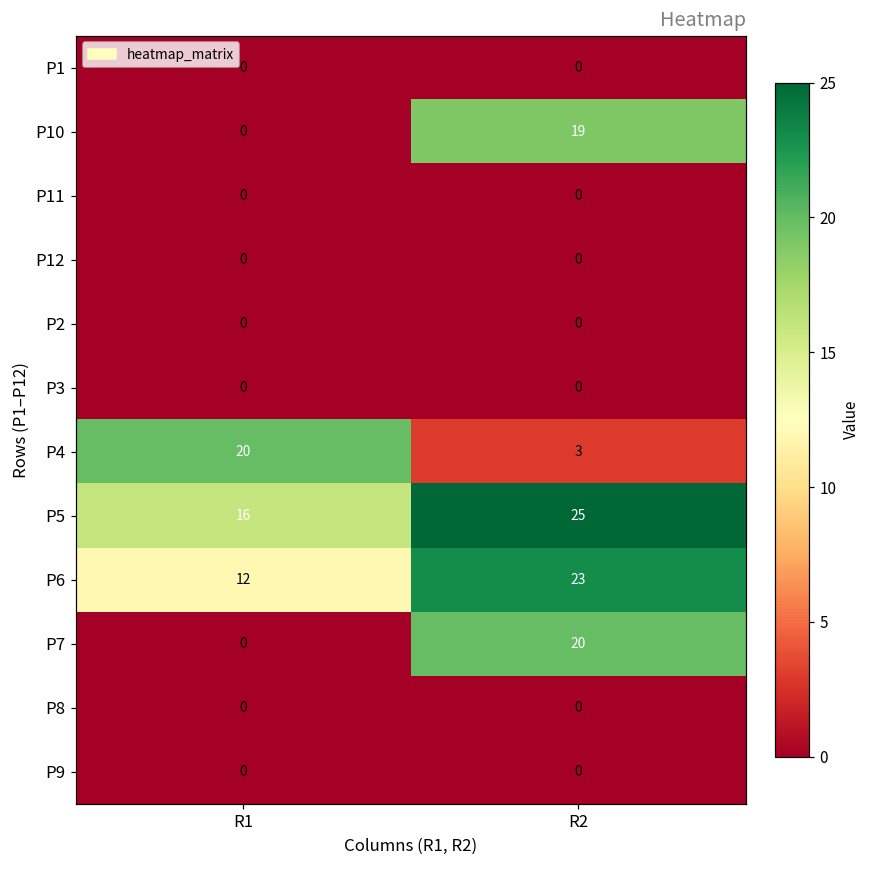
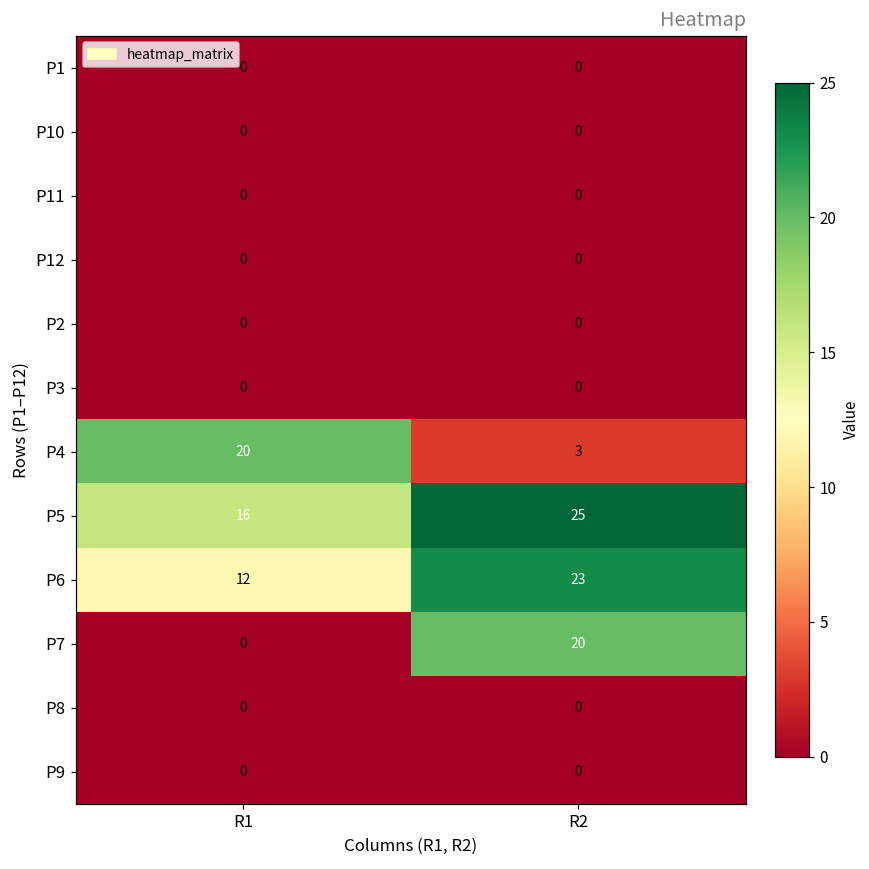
P10, R2: 19 -> 0
